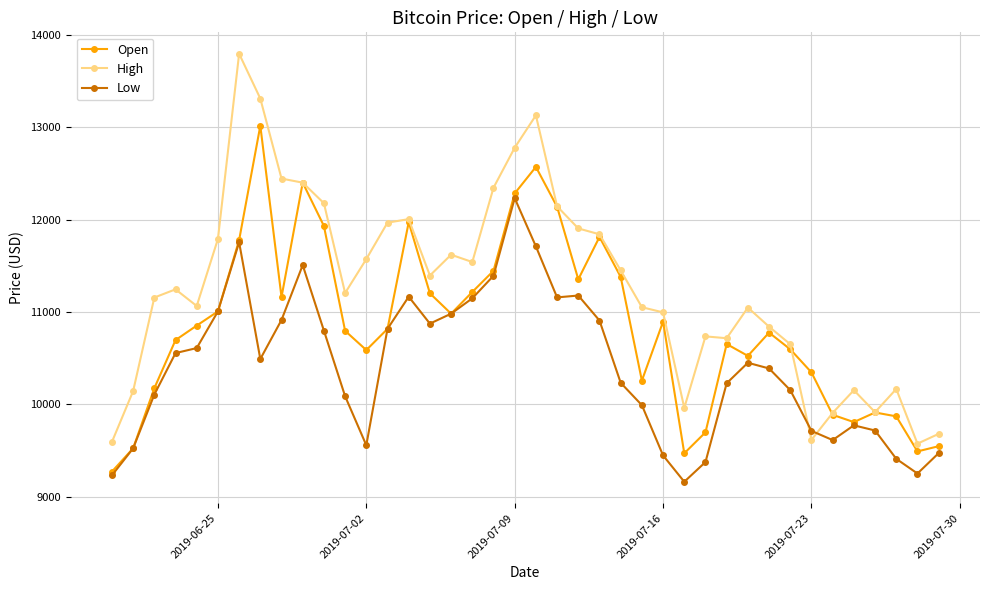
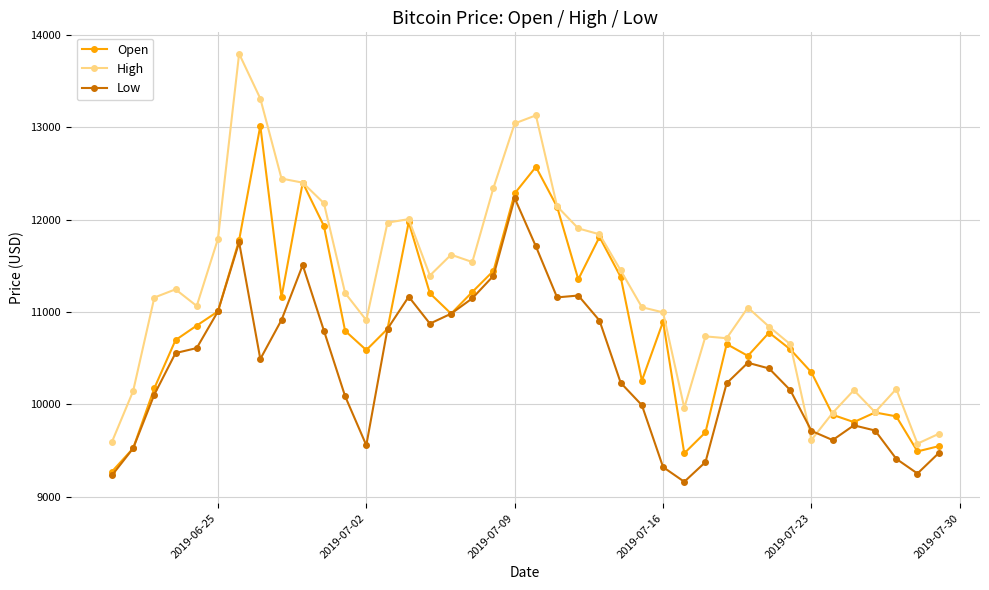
High, 2019-07-02: 11600 -> 10900
High, 2019-07-09: 12800 -> 13000
Low, 2019-07-16: 9400 -> 9300
